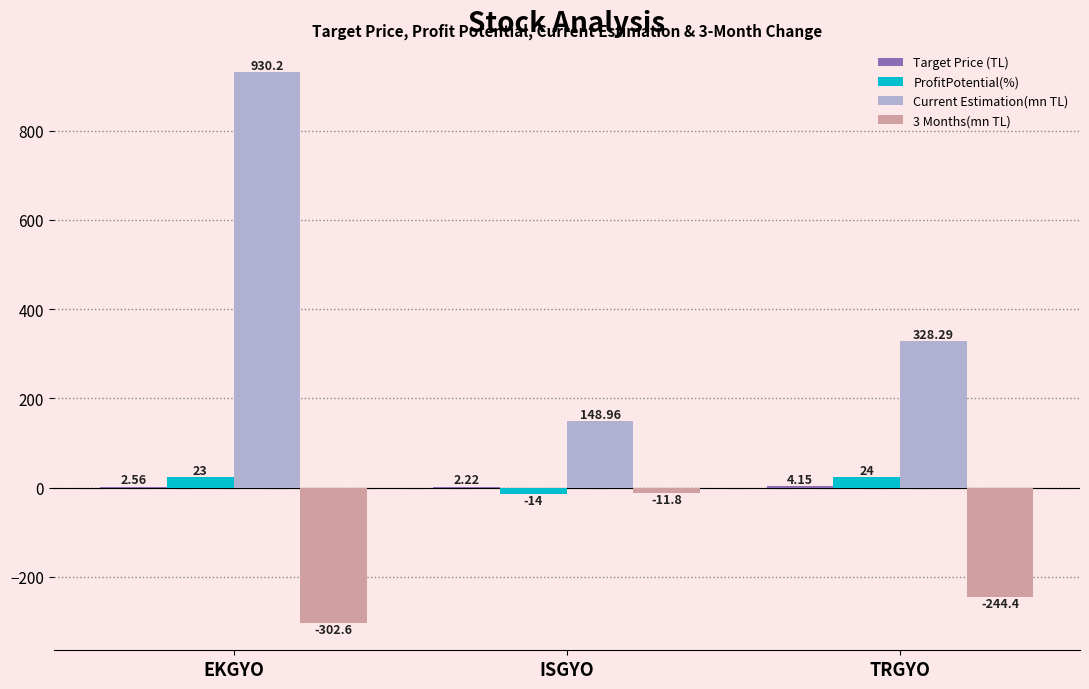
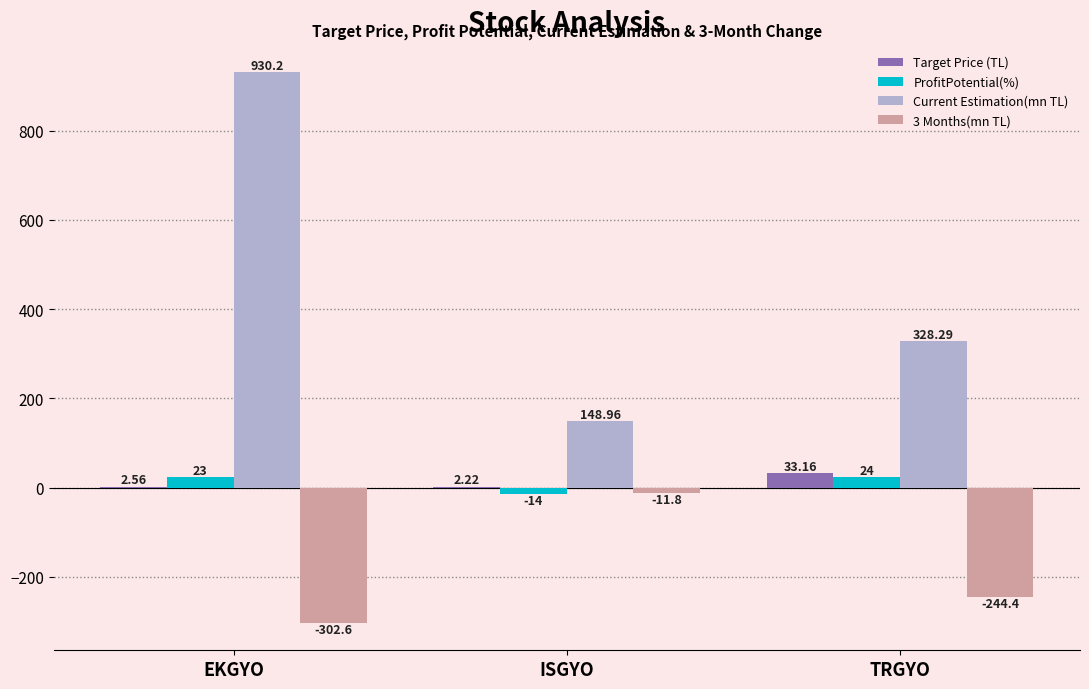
Target Price (TL), TRGYO: 4.15 -> 33.16
